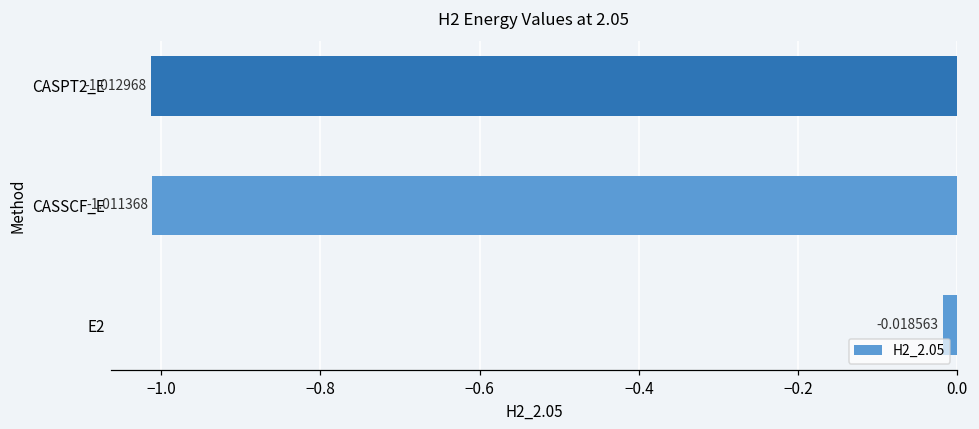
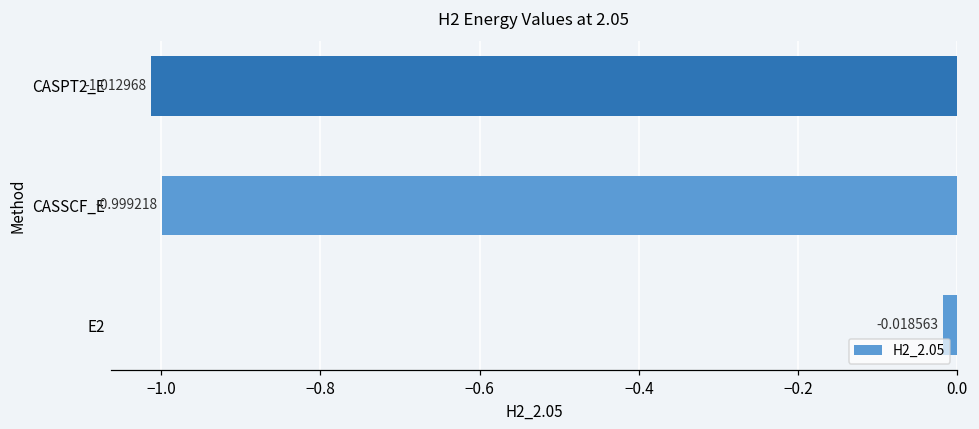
CASSCF_E: -1.011368 -> -0.999218
